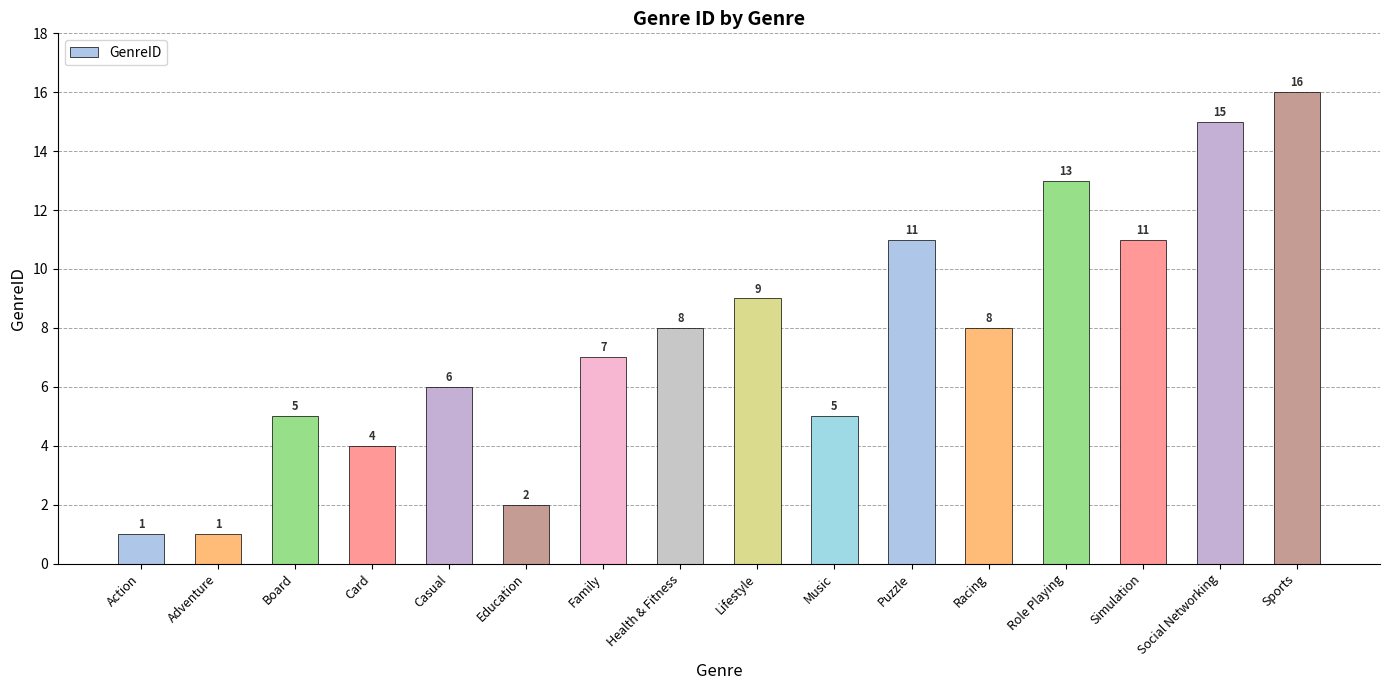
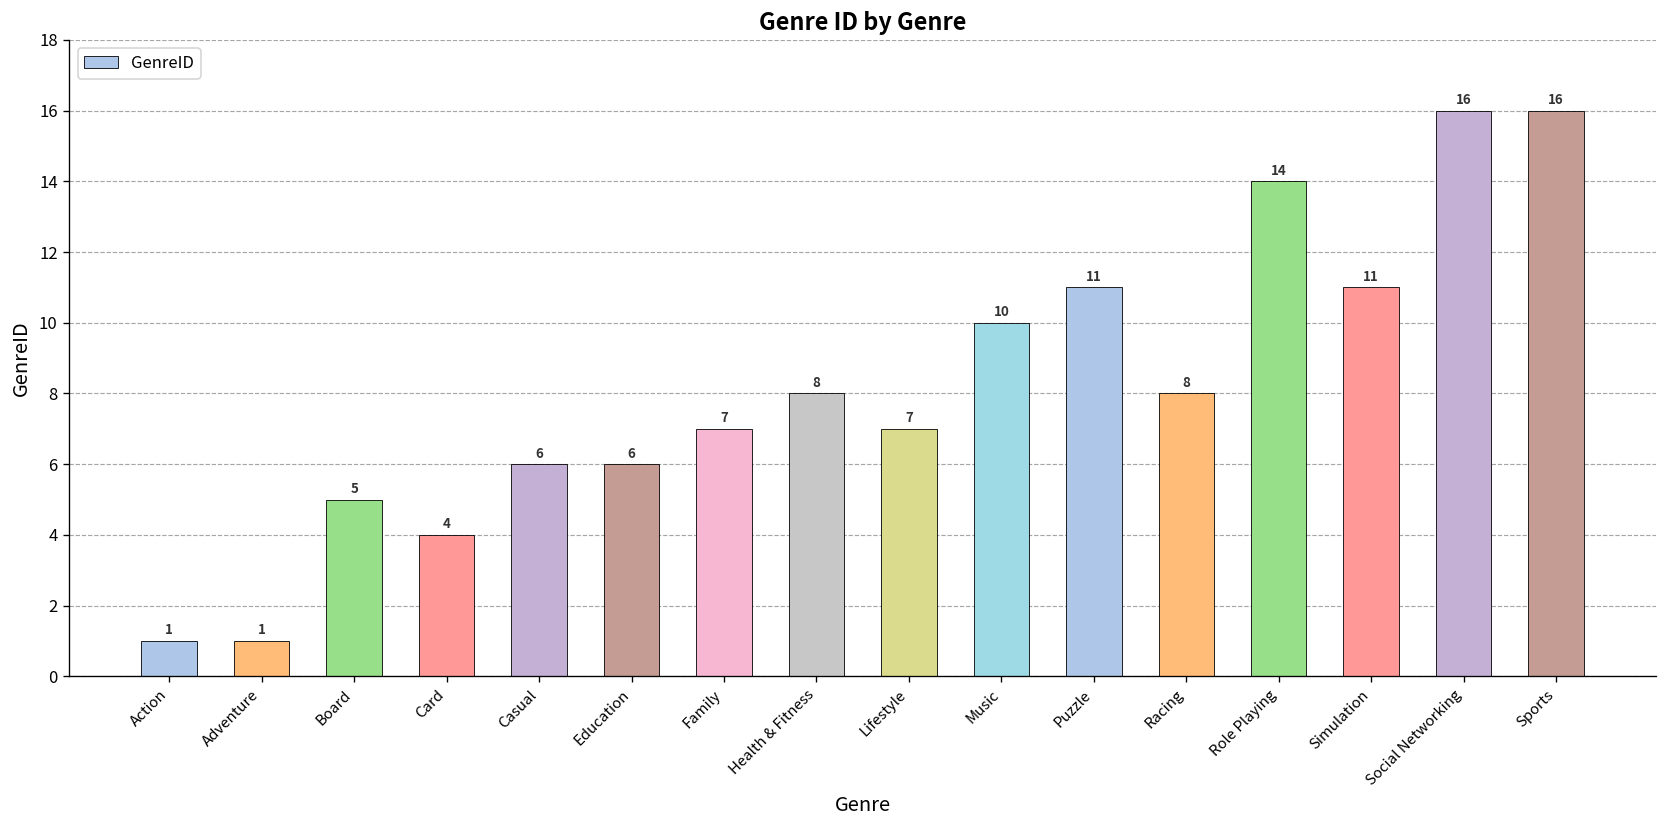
Education: 2 -> 6
Lifestyle: 9 -> 7
Music: 5 -> 10
Role Playing: 13 -> 14
Social Networking: 15 -> 16
